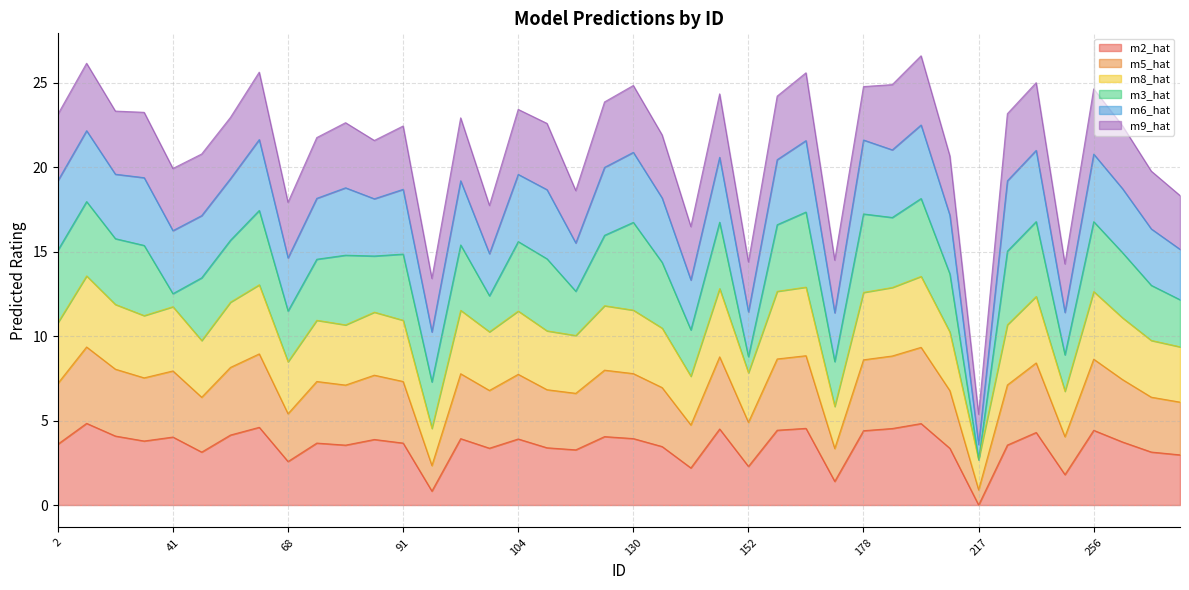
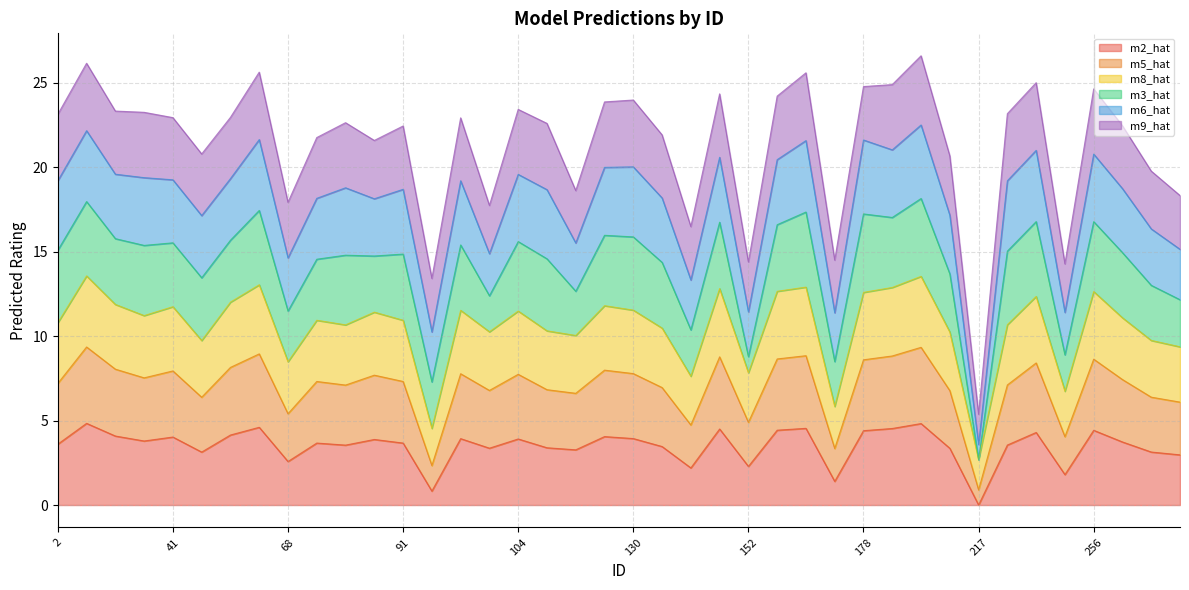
m3_hat, 41: 0.8 -> 3.8
m3_hat, 130: 5.2 -> 4.3
